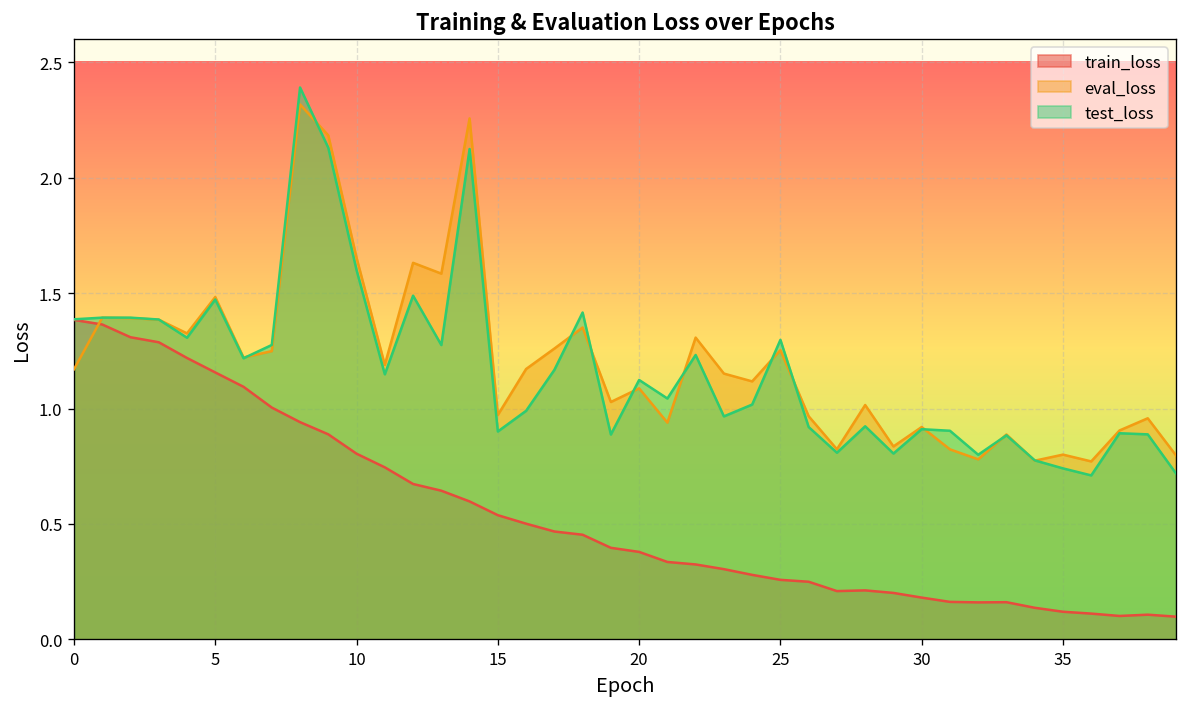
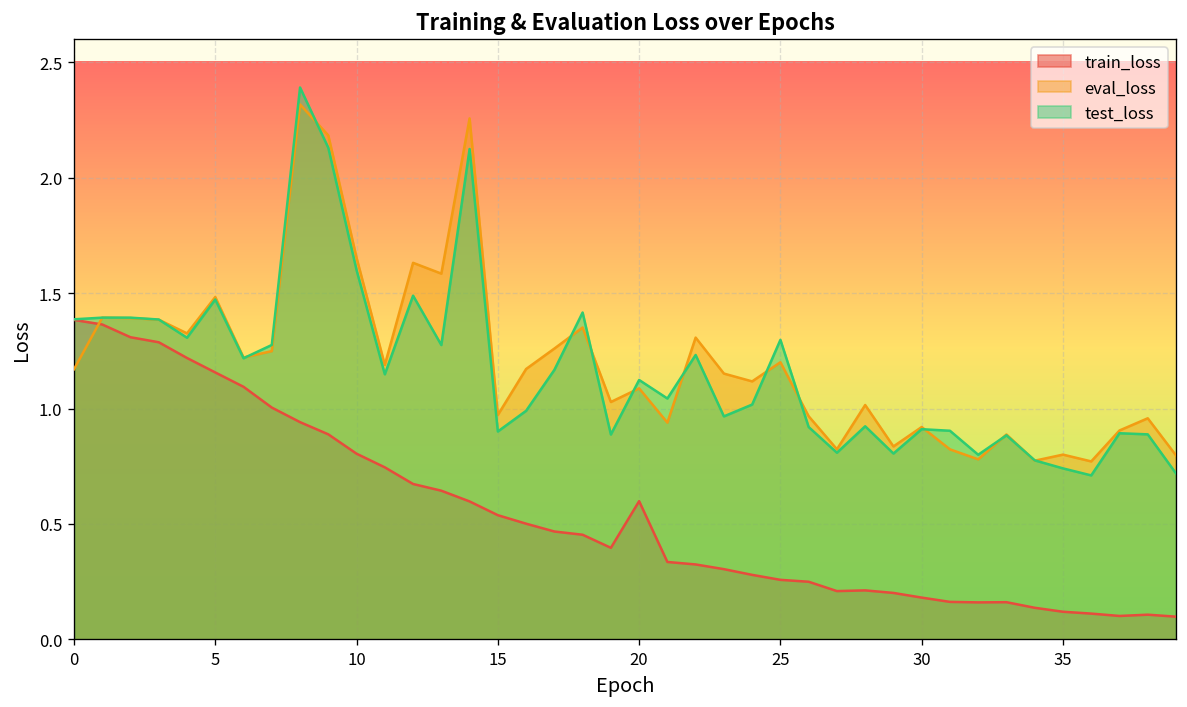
train_loss, 20: 0.38 -> 0.60
eval_loss, 25: 1.25 -> 1.20
